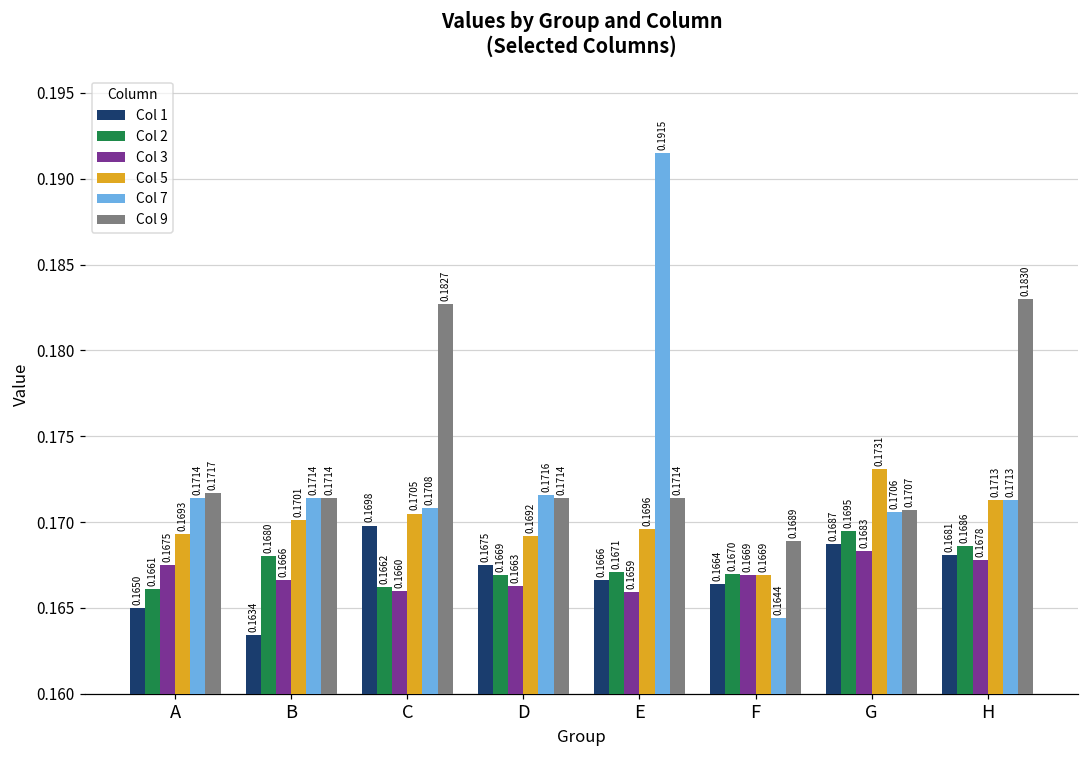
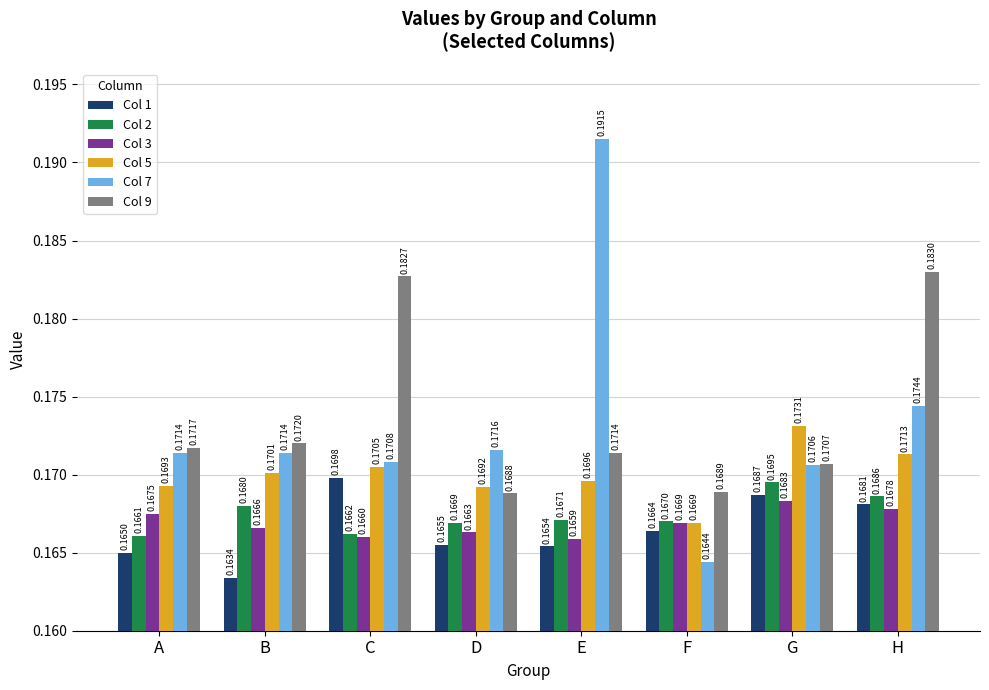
Col 9, B: 0.1714 -> 0.1720
Col 1, D: 0.1675 -> 0.1655
Col 9, D: 0.1714 -> 0.1688
Col 1, E: 0.1666 -> 0.1654
Col 7, H: 0.1713 -> 0.1744
